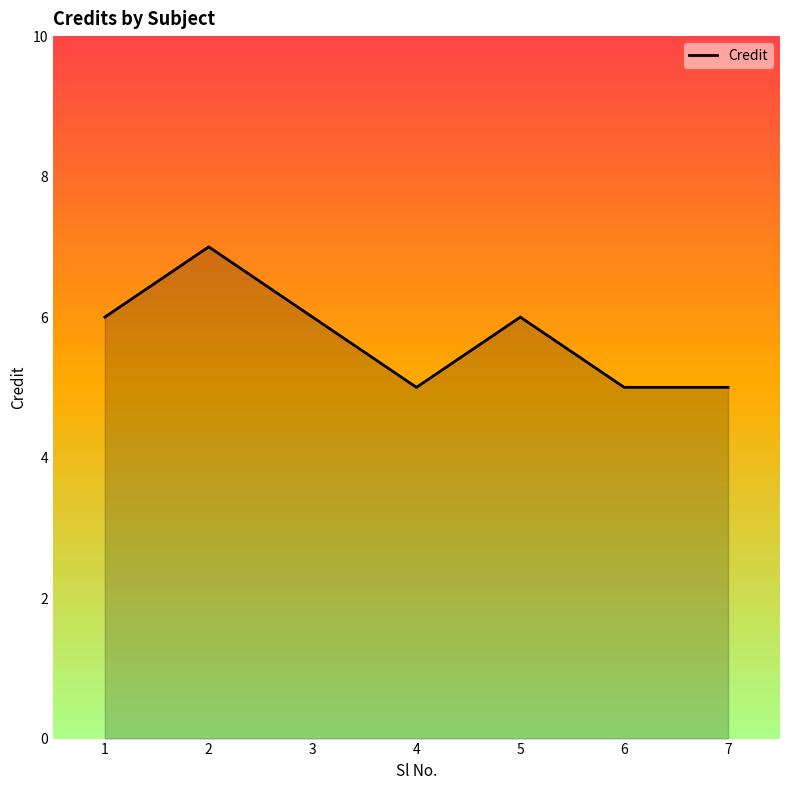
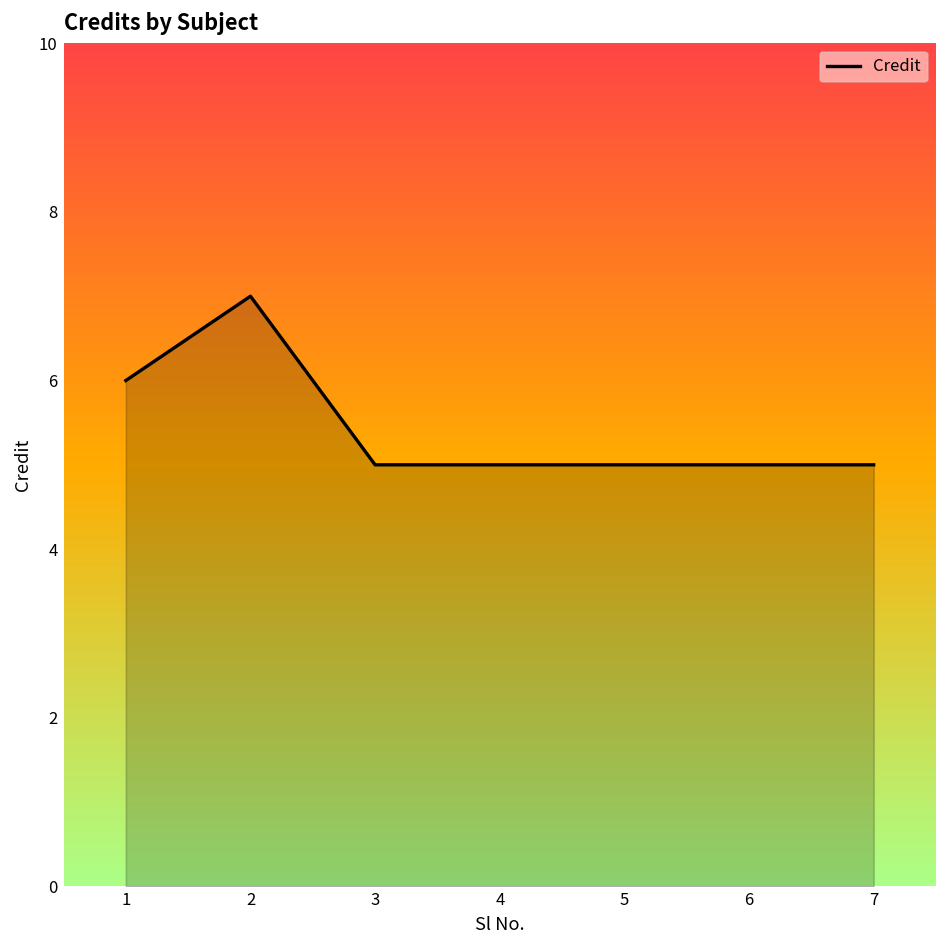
Credit, 3: 6 -> 5
Credit, 5: 6 -> 5
